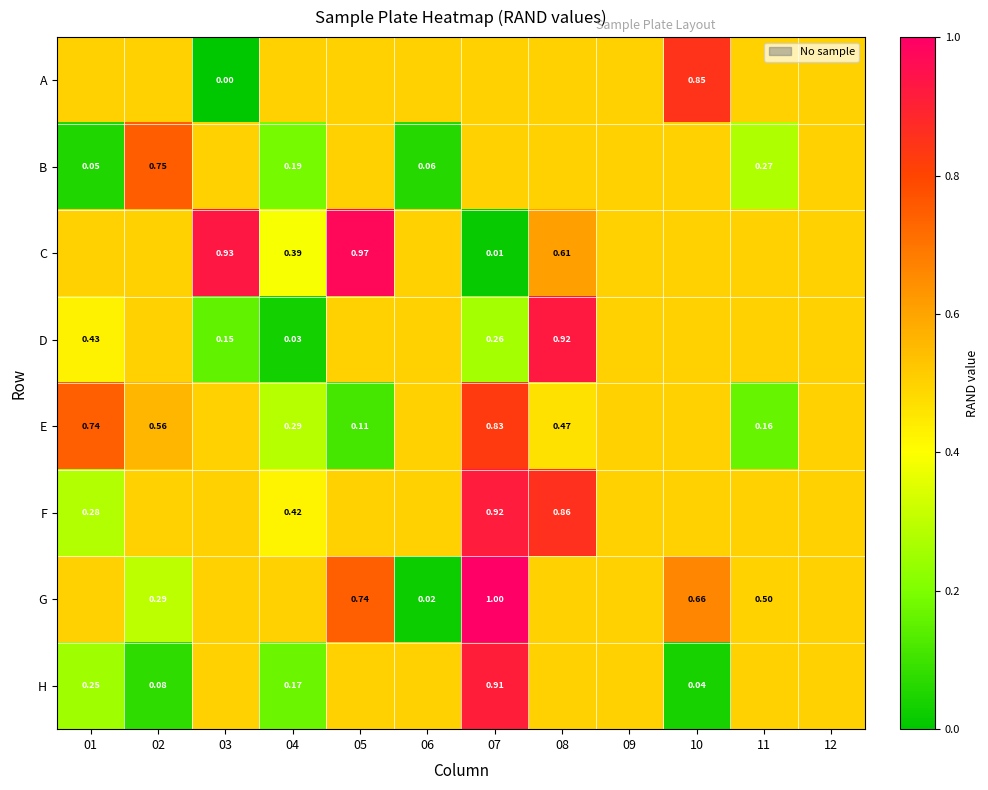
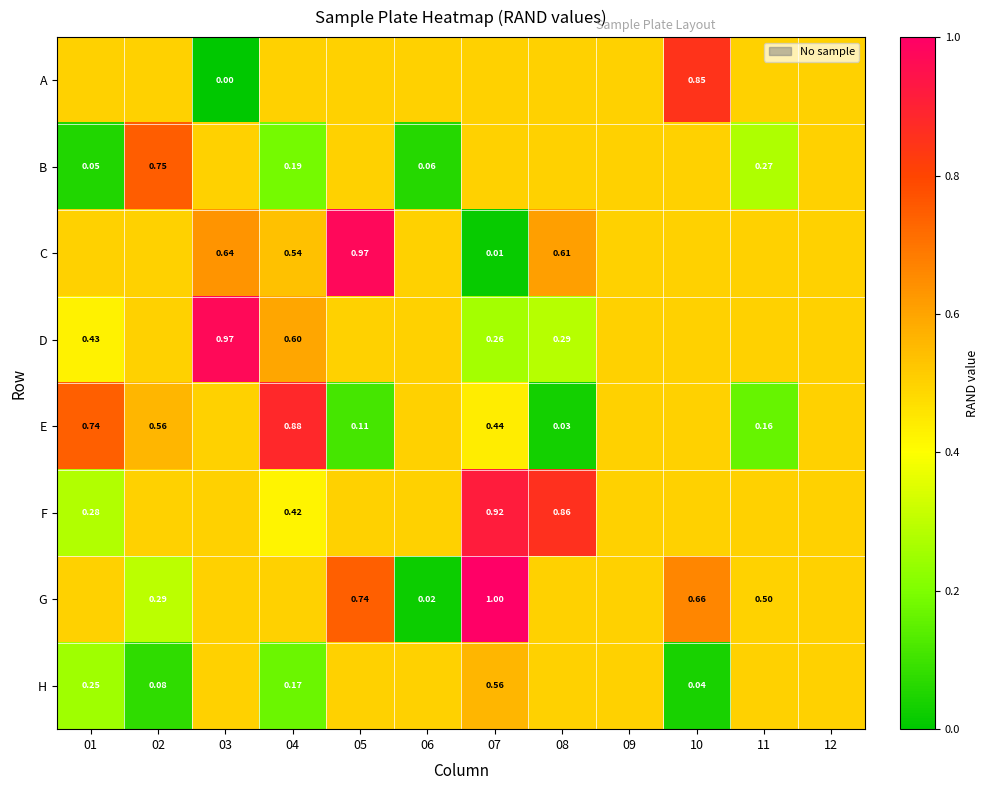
C, 03: 0.93 -> 0.64
C, 04: 0.39 -> 0.54
D, 03: 0.15 -> 0.97
D, 04: 0.03 -> 0.60
D, 08: 0.92 -> 0.29
E, 04: 0.29 -> 0.88
E, 07: 0.83 -> 0.44
E, 08: 0.47 -> 0.03
H, 07: 0.91 -> 0.56
